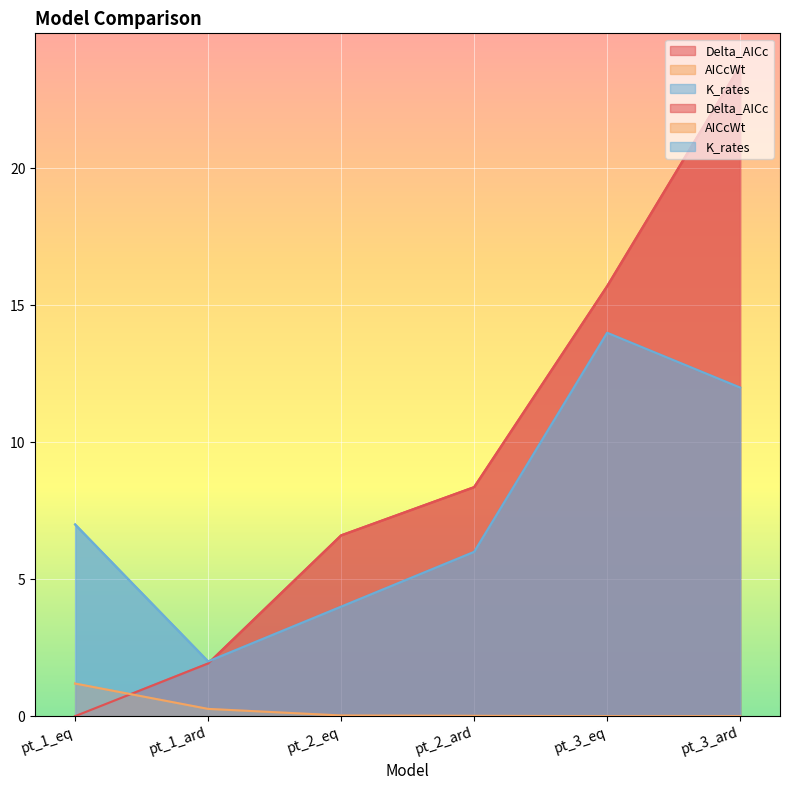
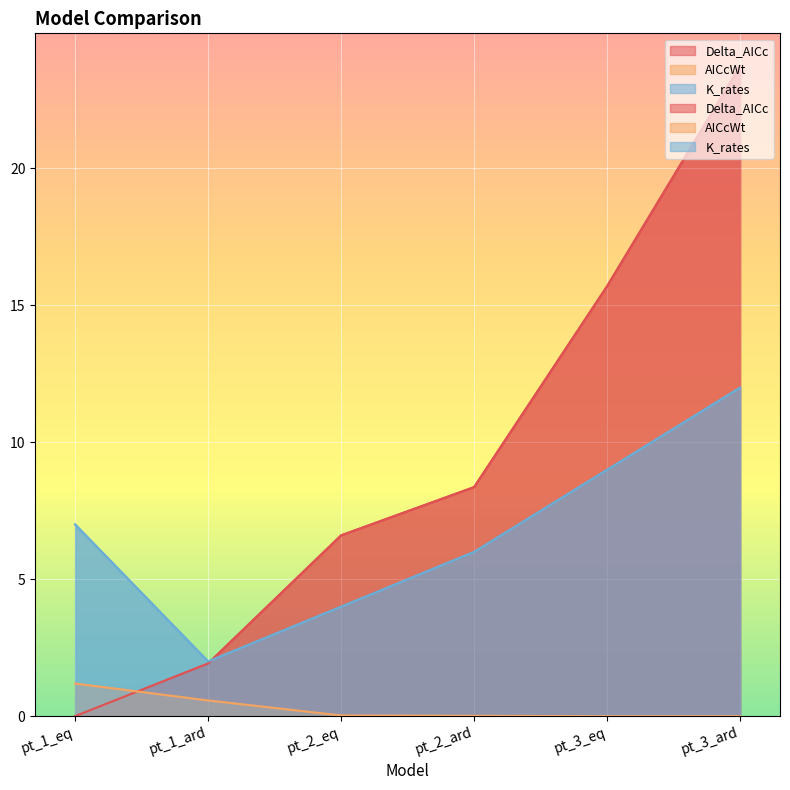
AICcWt, pt_1_ard: 0.3 -> 0.6
K_rates, pt_3_eq: 14 -> 9
